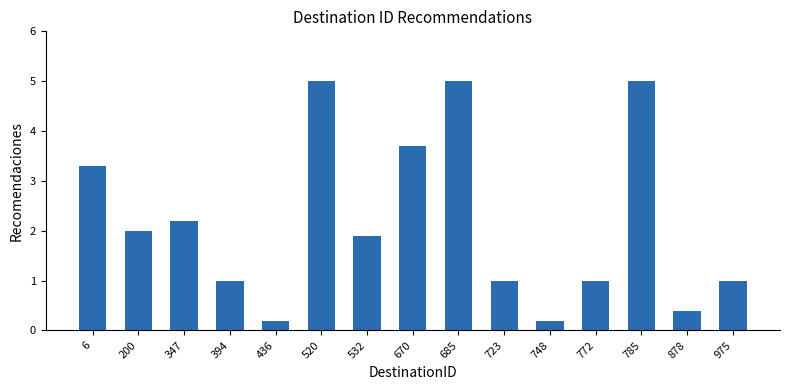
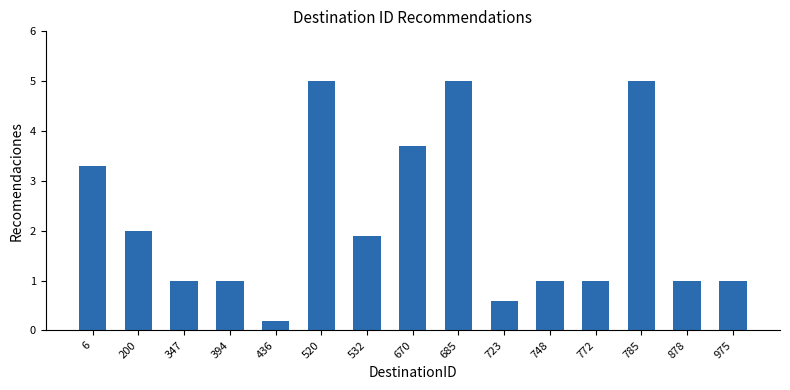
347: 2.2 -> 1.0
723: 1.0 -> 0.6
748: 0.2 -> 1.0
878: 0.4 -> 1.0
